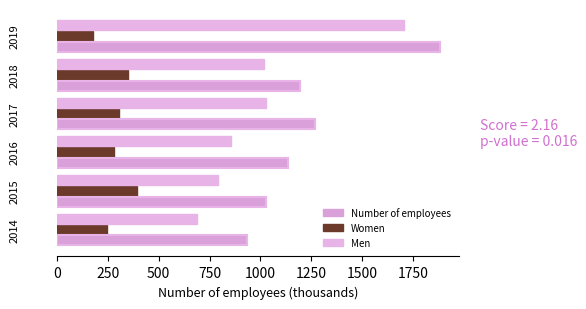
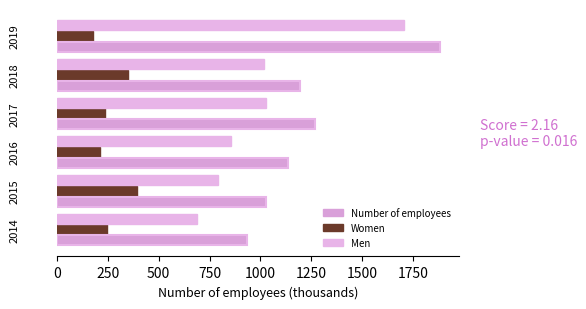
Women, 2017: 300 -> 240
Women, 2016: 280 -> 210
